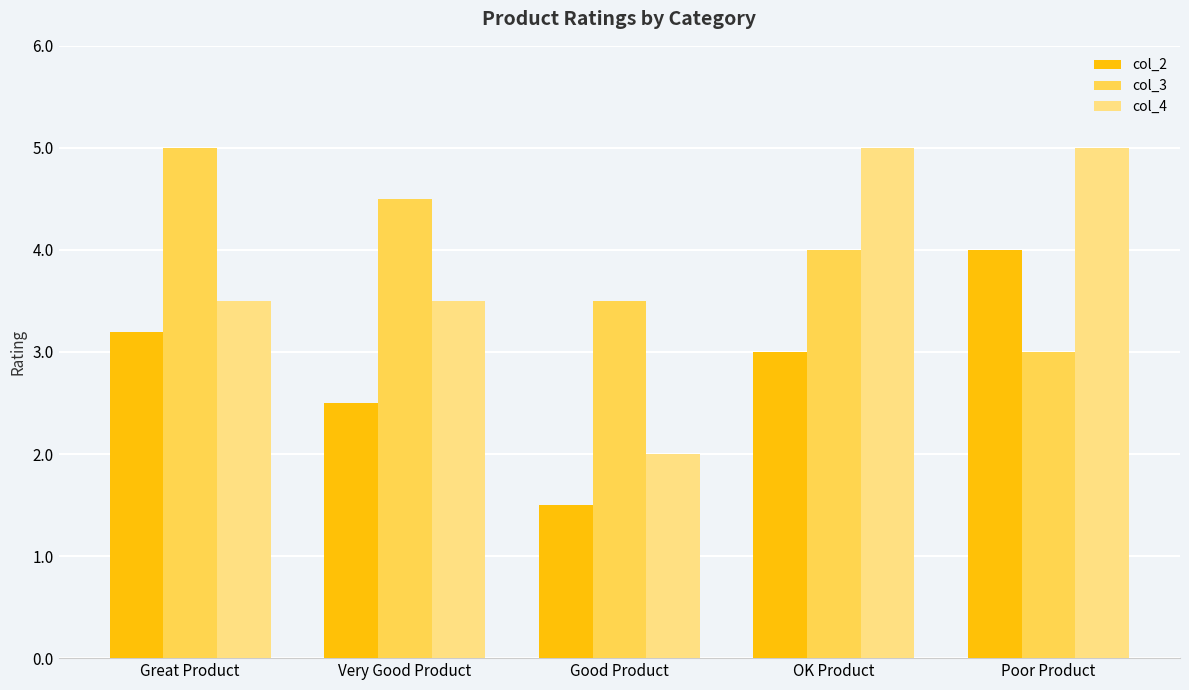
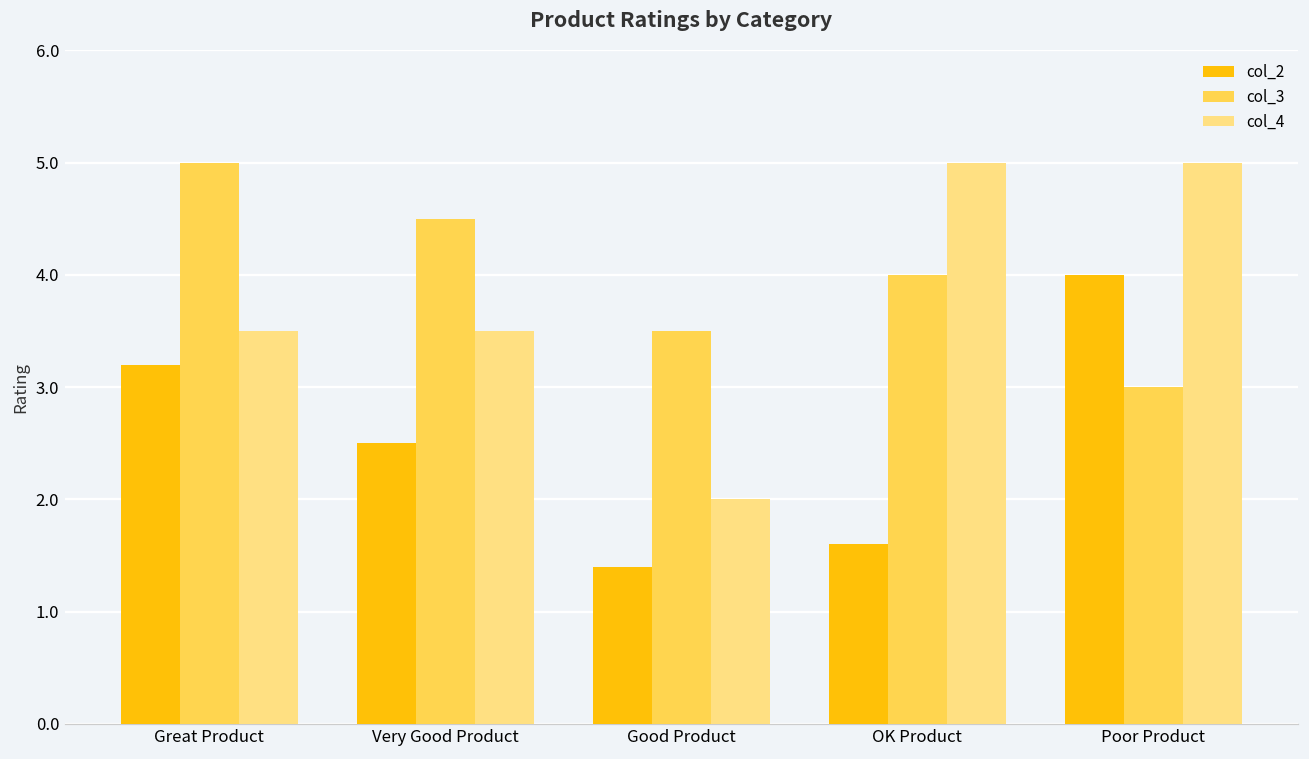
col_2, Good Product: 1.5 -> 1.4
col_2, OK Product: 3.0 -> 1.6
